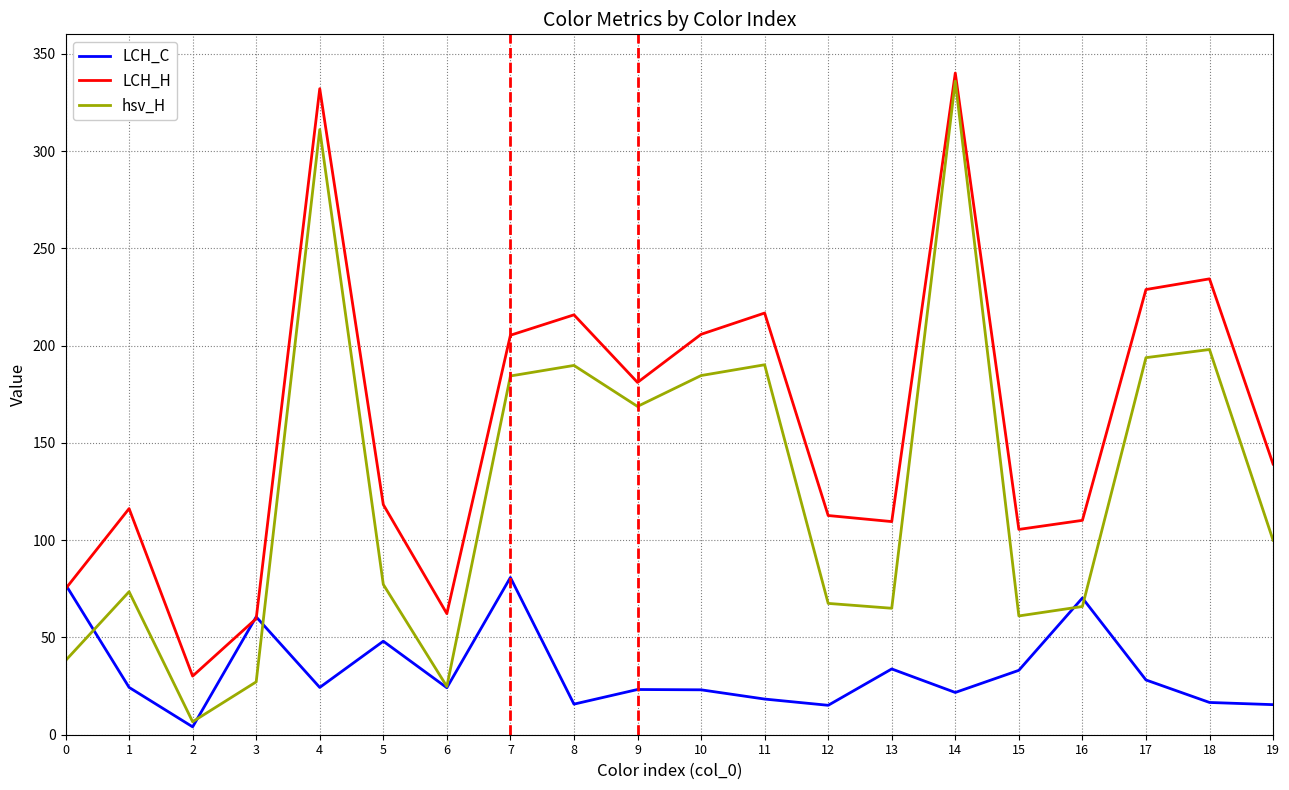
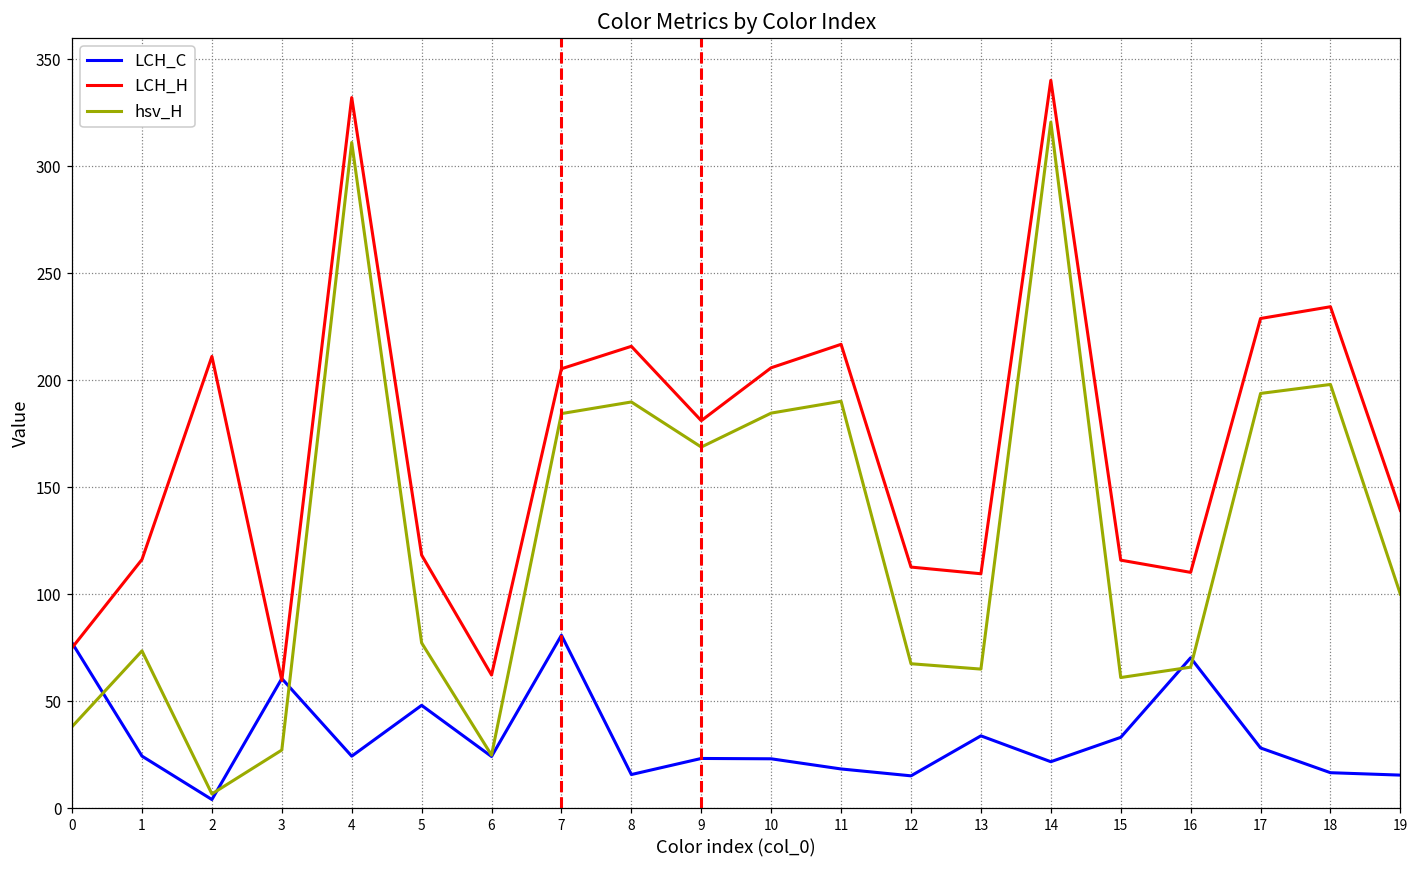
LCH_H, 2: 30 -> 211
hsv_H, 14: 336 -> 321
LCH_H, 15: 106 -> 116
